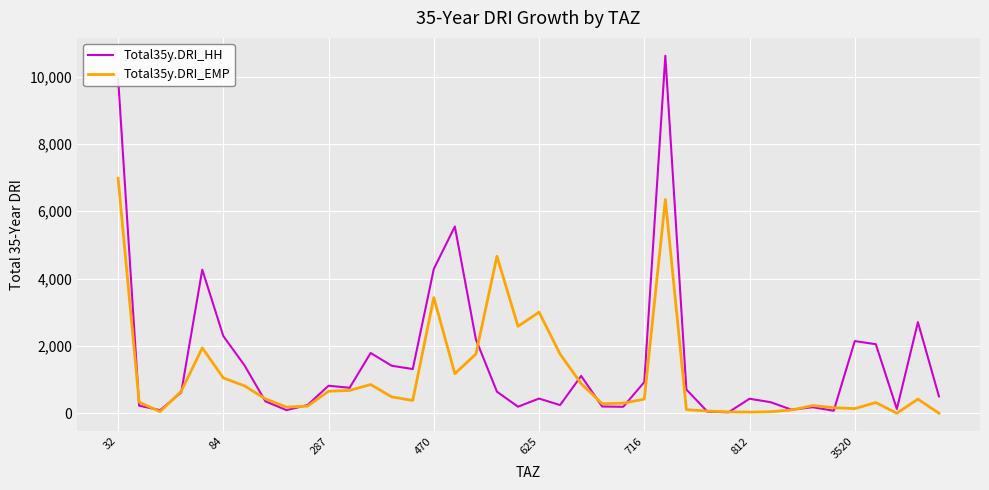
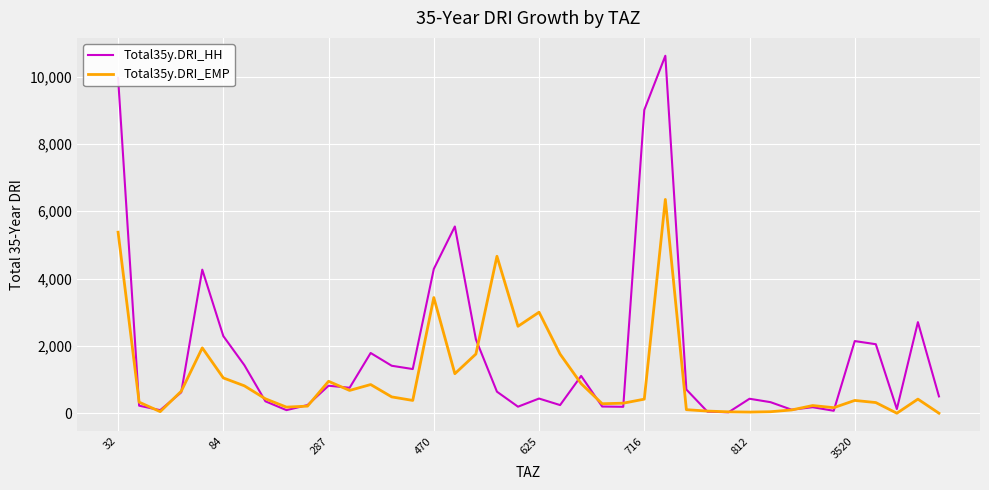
Total35y.DRI_EMP, 32: 7,000 -> 5,400
Total35y.DRI_EMP, 287: 700 -> 900
Total35y.DRI_HH, 716: 900 -> 9,000
Total35y.DRI_EMP, 3520: 100 -> 400
